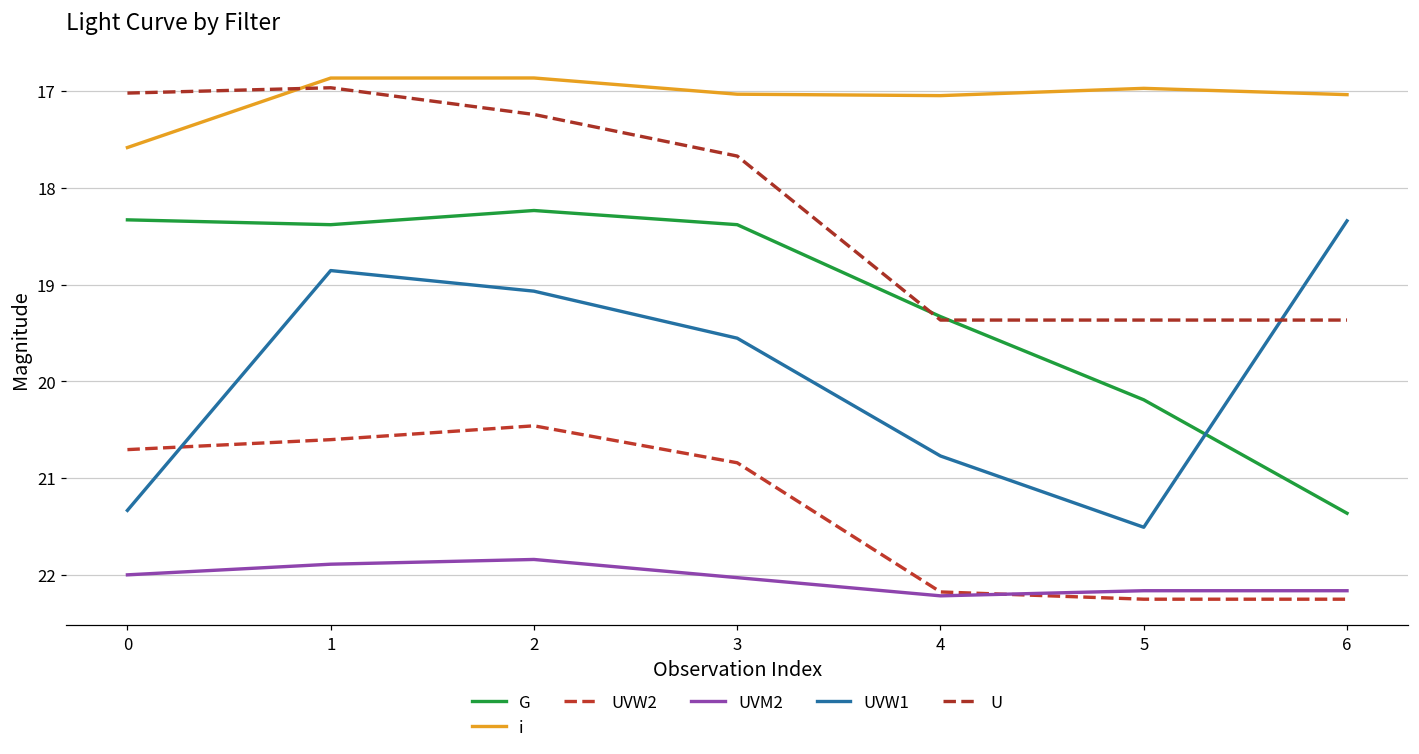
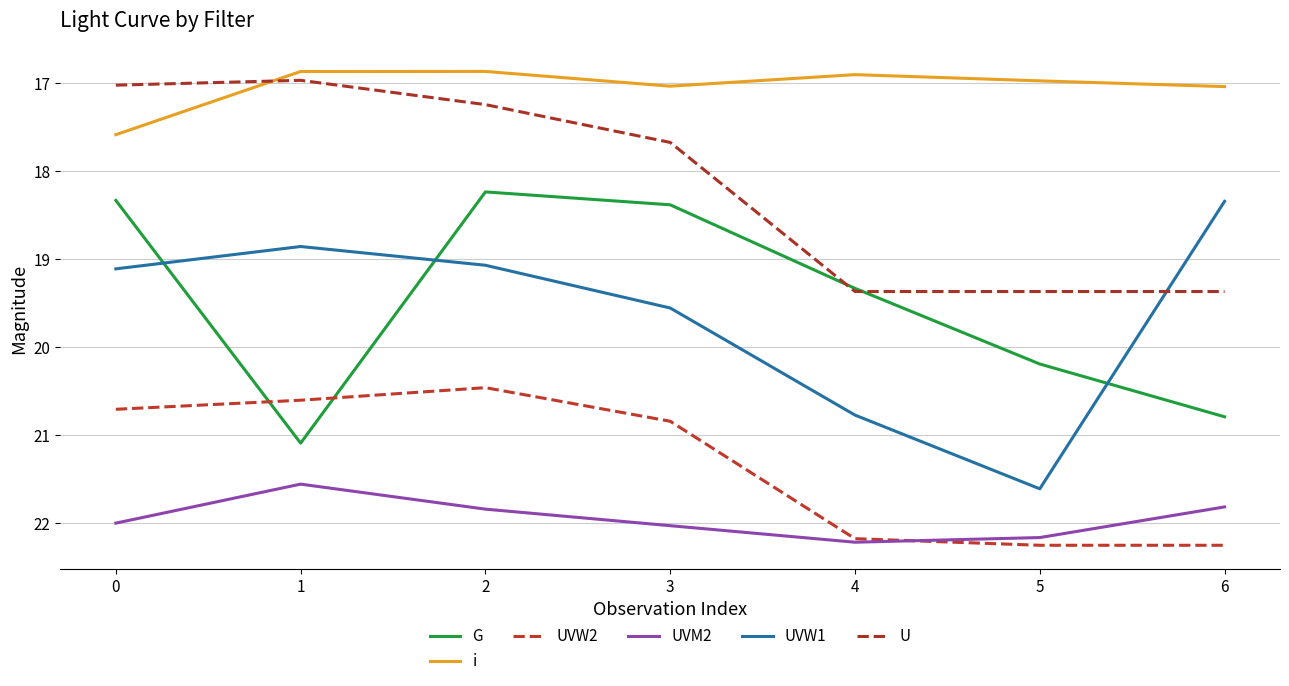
UVW1, 0: 21.3 -> 19.1
G, 1: 18.4 -> 21.1
UVM2, 1: 21.9 -> 21.6
i, 4: 17.0 -> 16.9
UVW1, 5: 21.5 -> 21.6
G, 6: 21.4 -> 20.8
UVM2, 6: 22.2 -> 21.8
